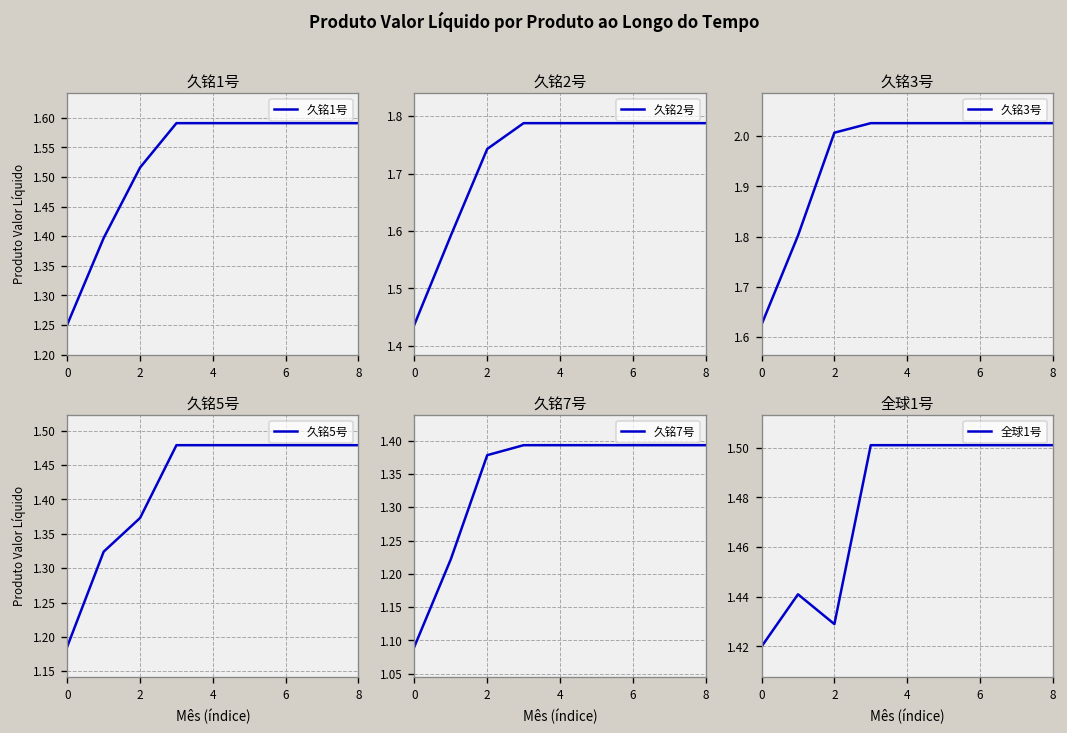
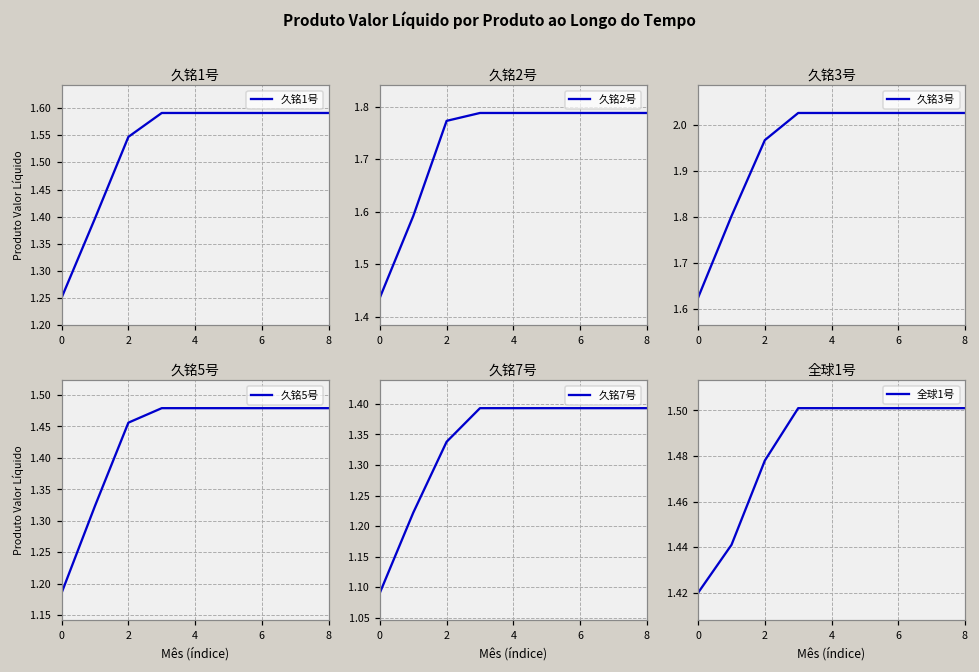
久铭1号, 2: 1.52 -> 1.55
久铭2号, 2: 1.74 -> 1.77
久铭3号, 2: 2.01 -> 1.97
久铭5号, 2: 1.37 -> 1.46
久铭7号, 2: 1.38 -> 1.34
全球1号, 2: 1.429 -> 1.478
